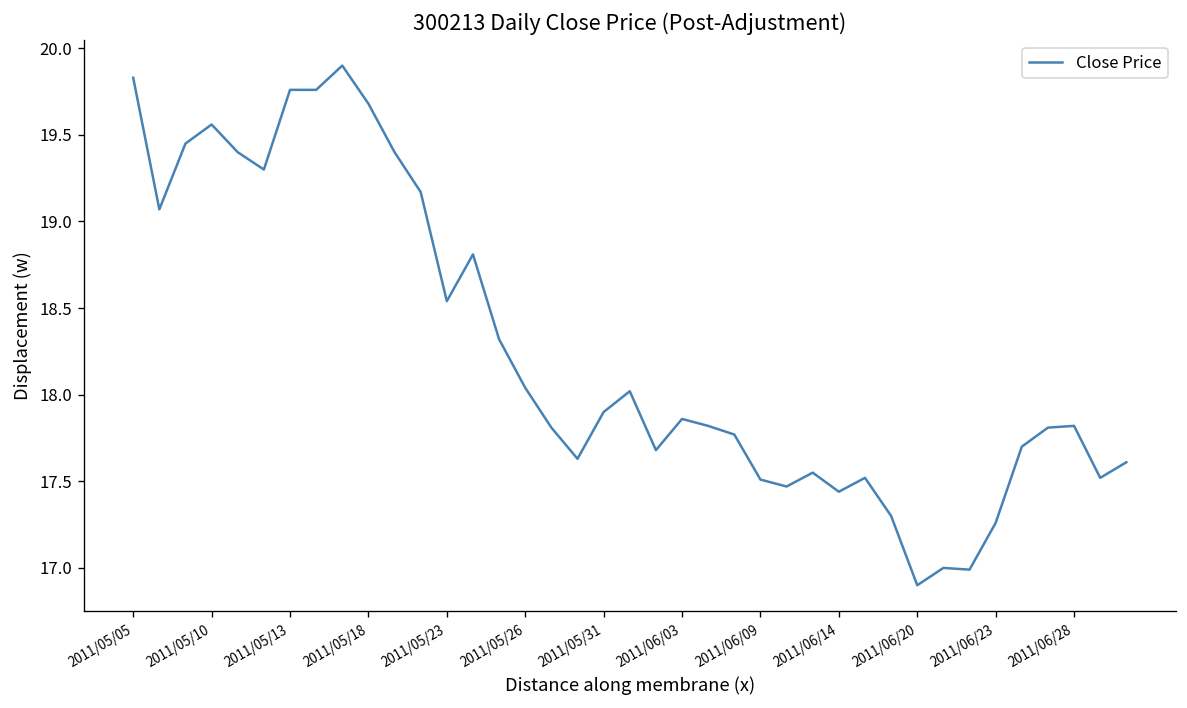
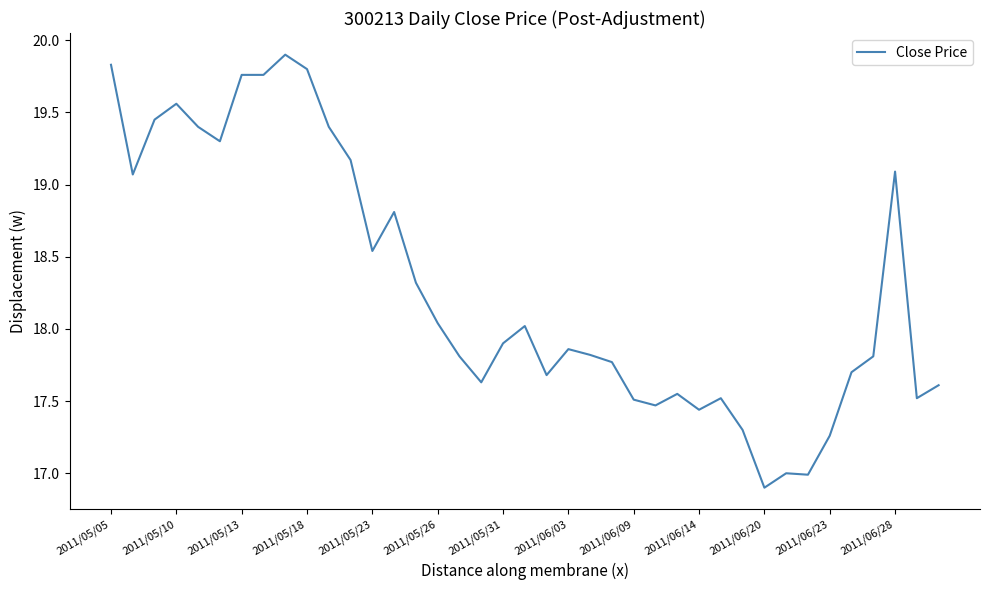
2011/05/18: 19.68 -> 19.80
2011/06/28: 17.82 -> 19.09
